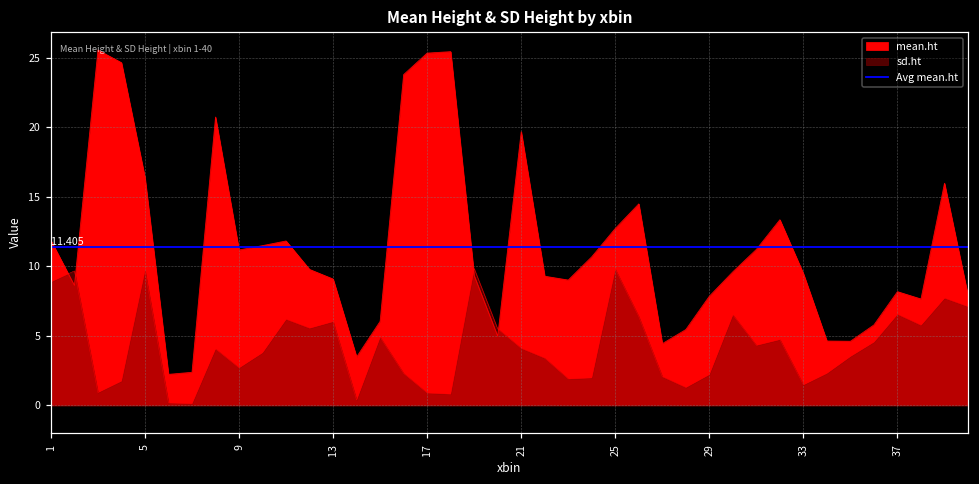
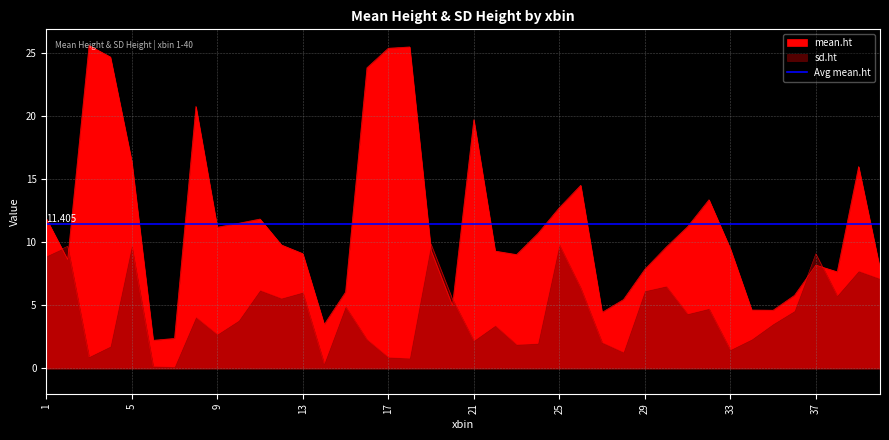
sd.ht, 21: 4.1 -> 2.2
sd.ht, 29: 2.2 -> 6.1
sd.ht, 37: 6.5 -> 9.1
